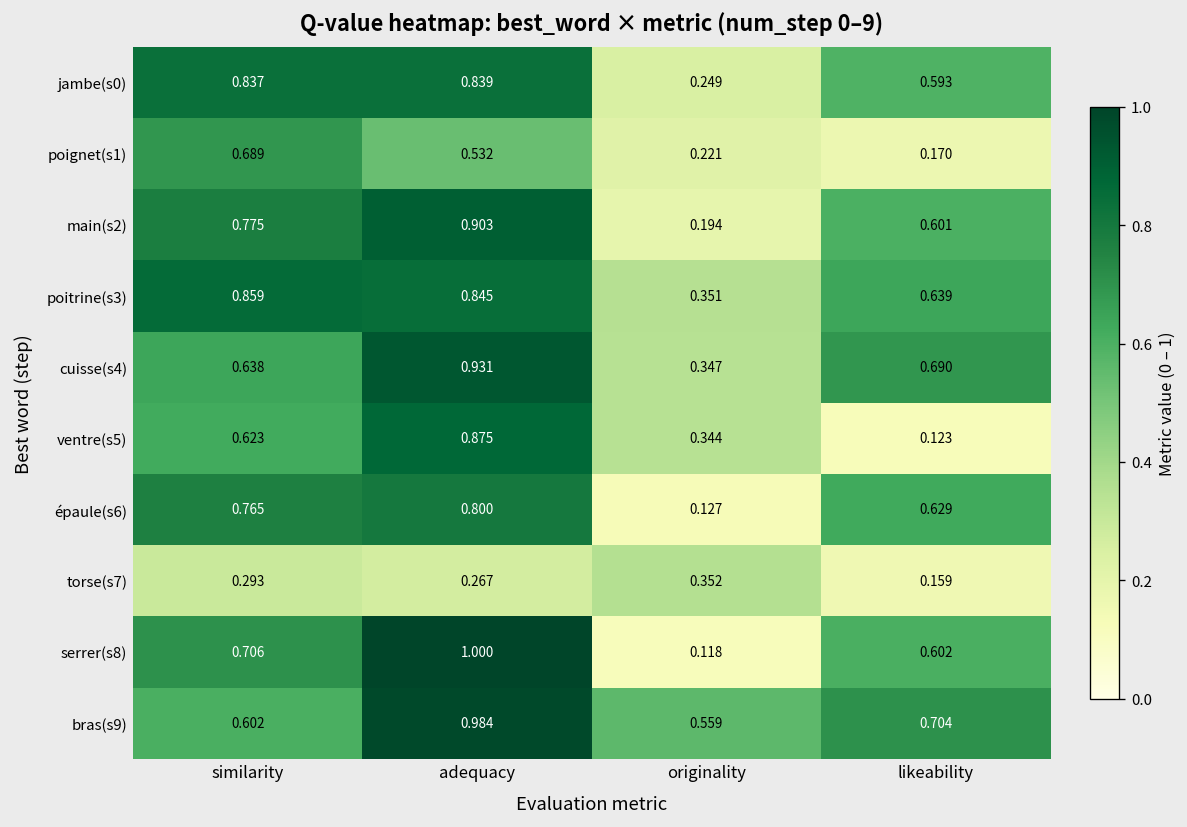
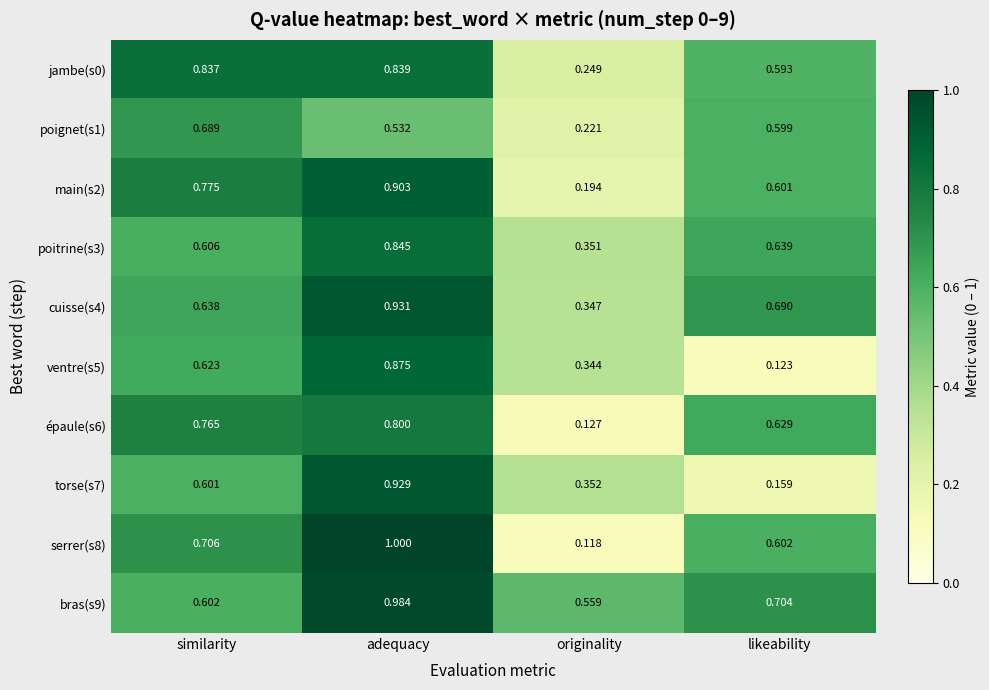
poignet(s1), likeability: 0.170 -> 0.599
poitrine(s3), similarity: 0.859 -> 0.606
torse(s7), similarity: 0.293 -> 0.601
torse(s7), adequacy: 0.267 -> 0.929
